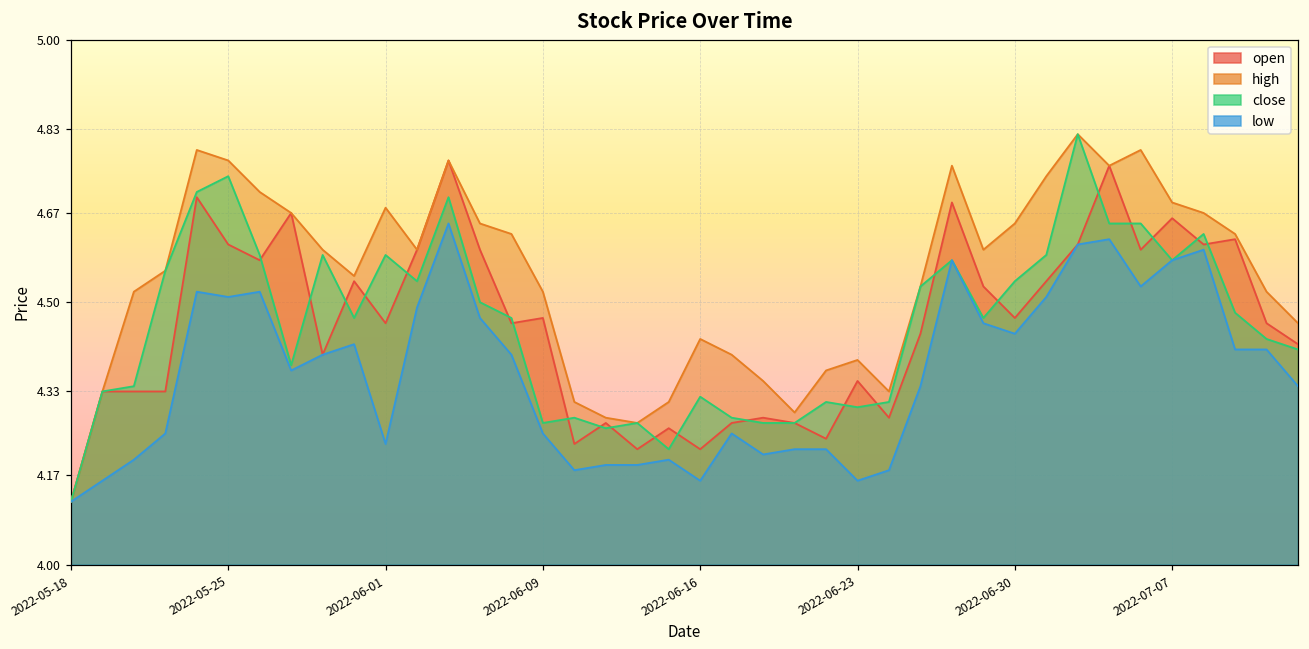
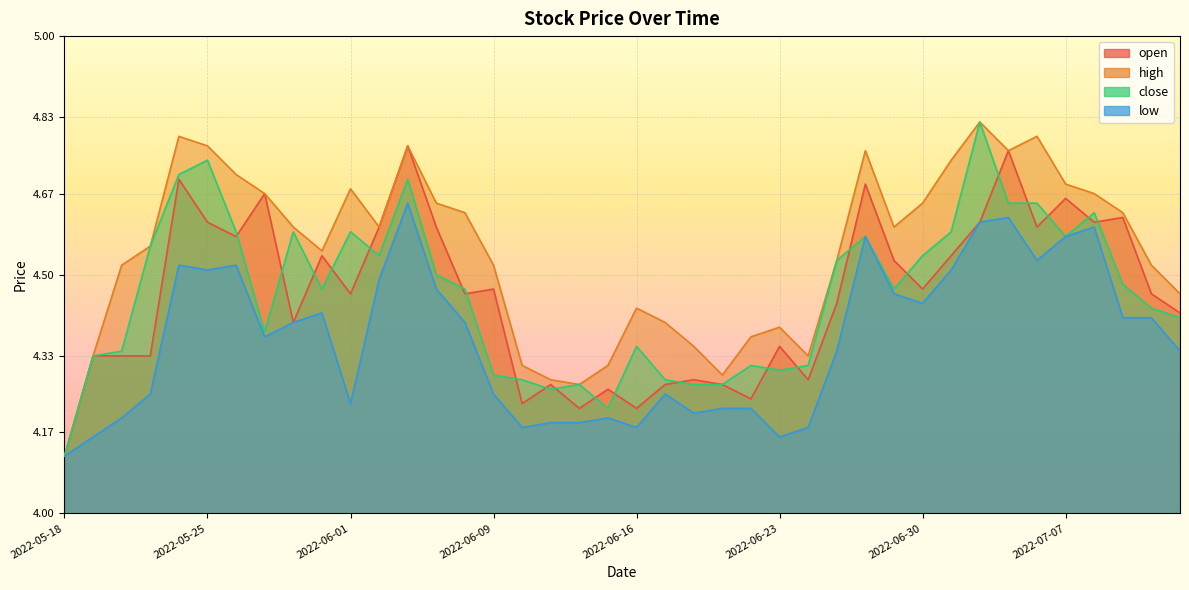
close, 2022-06-09: 4.27 -> 4.29
close, 2022-06-16: 4.32 -> 4.35
low, 2022-06-16: 4.16 -> 4.18
